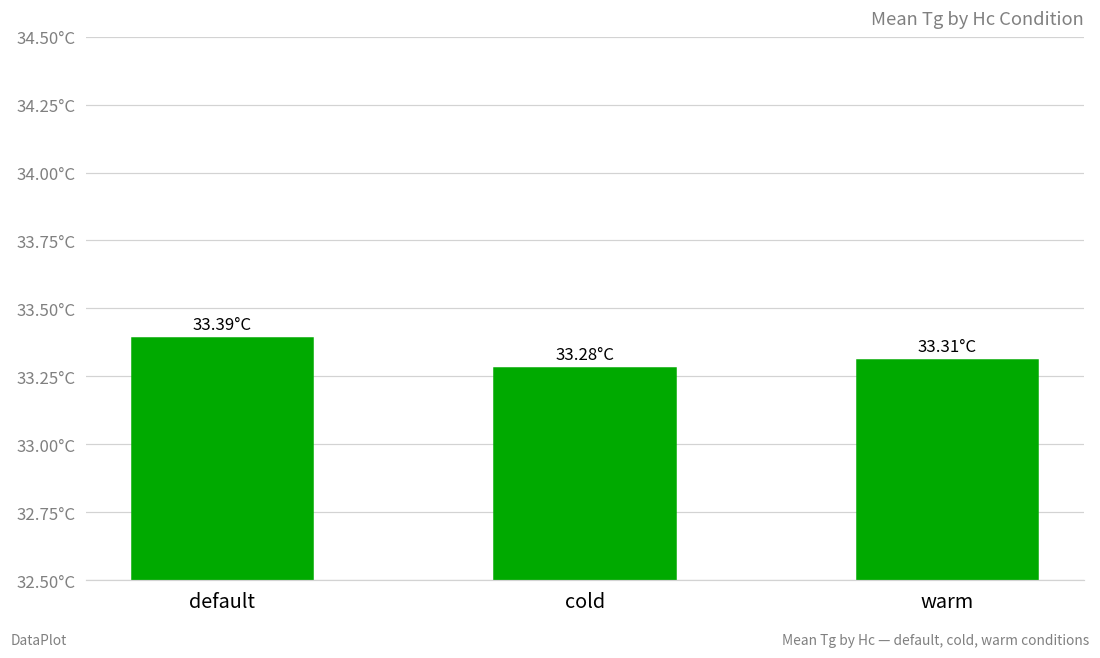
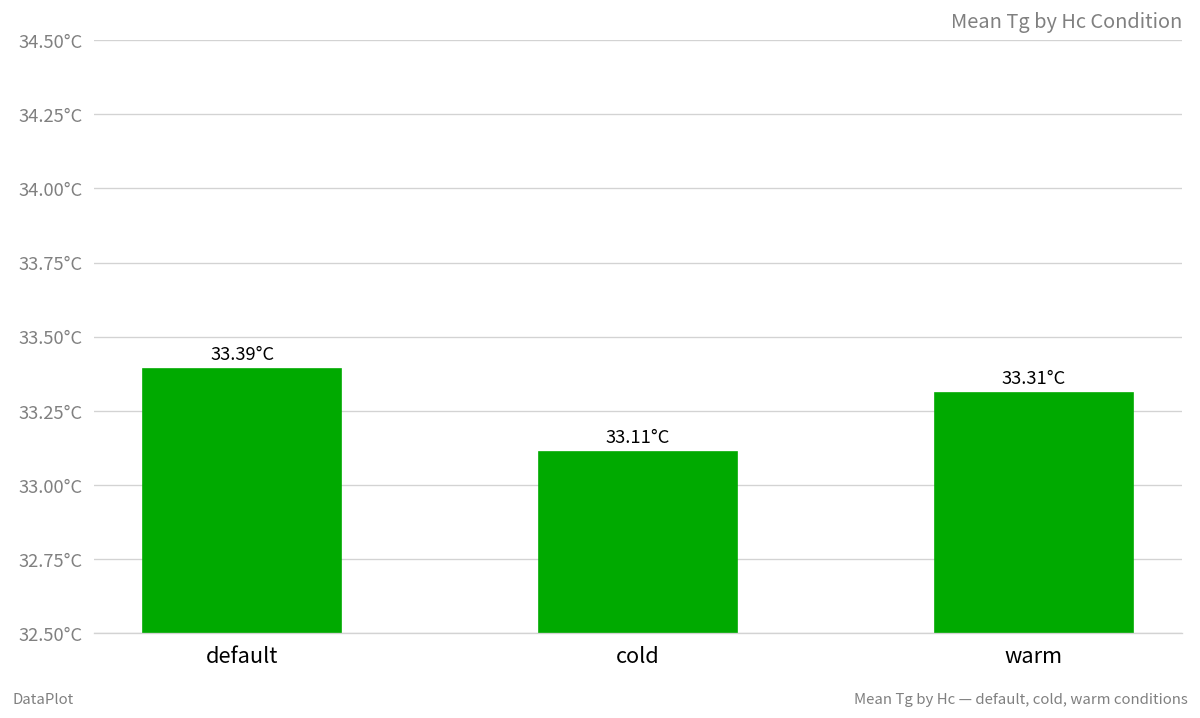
cold: 33.28°C -> 33.11°C
